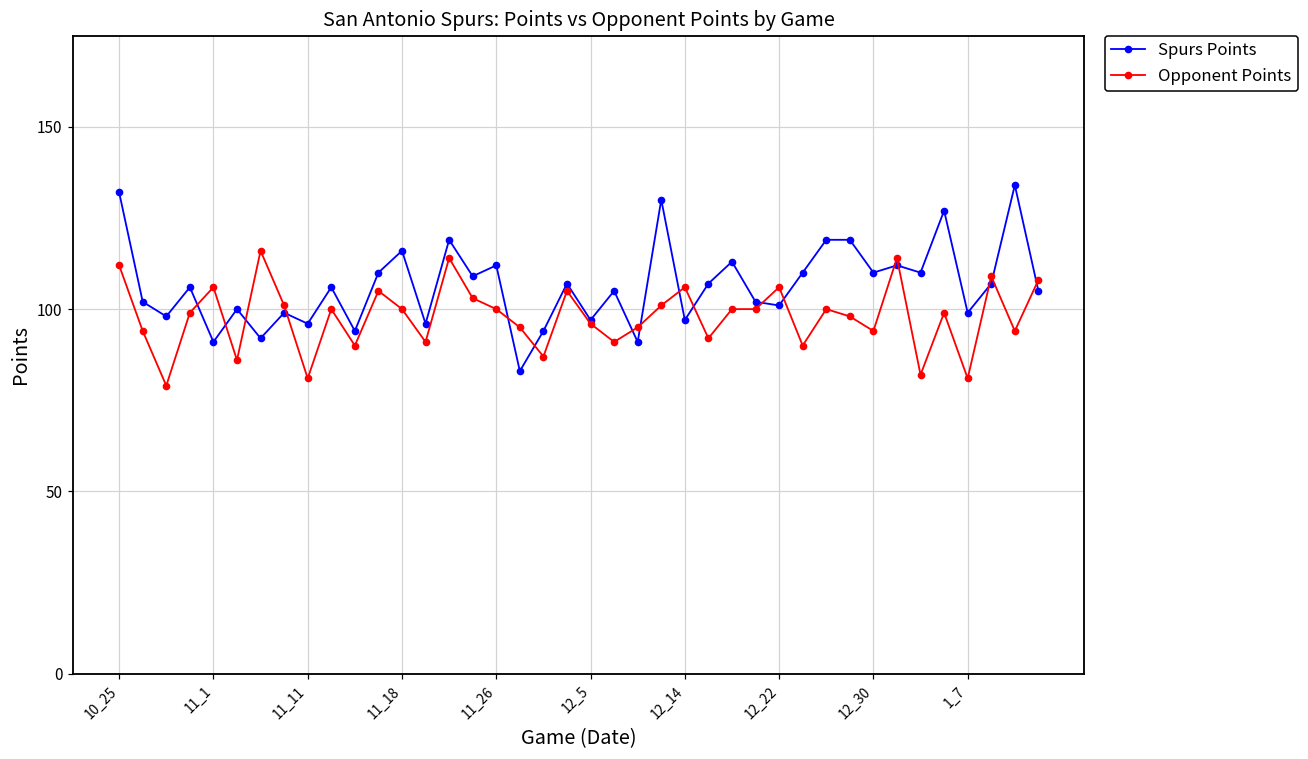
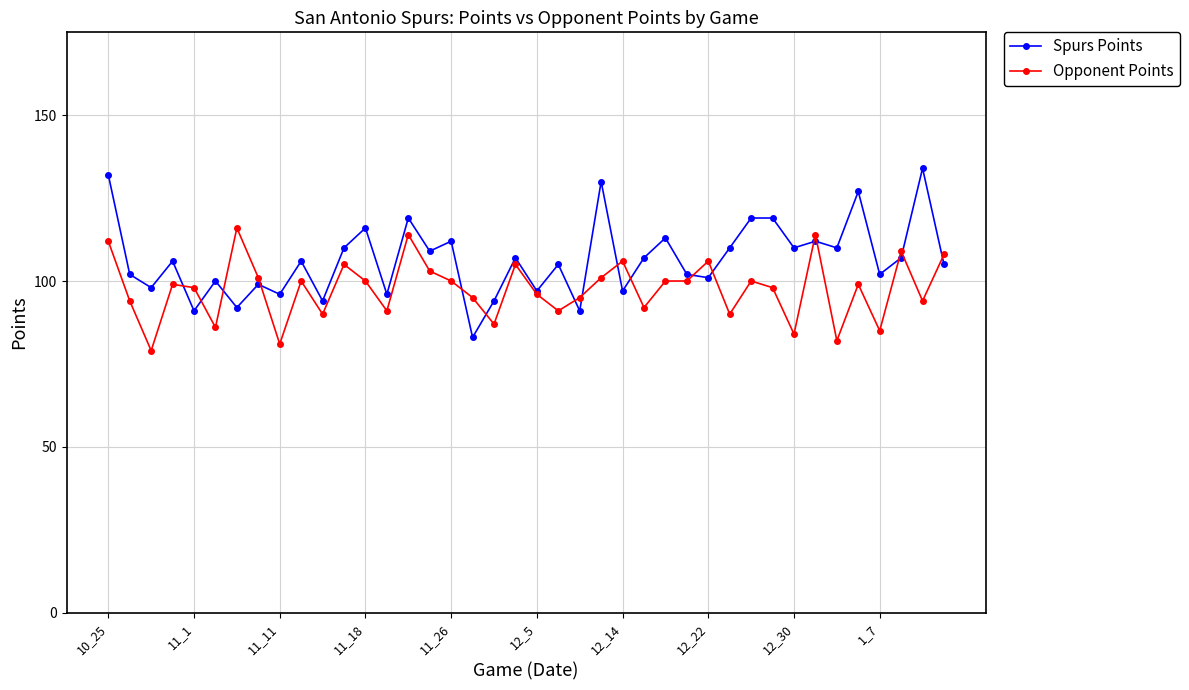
Opponent Points, 11_1: 106 -> 98
Opponent Points, 12_30: 94 -> 84
Spurs Points, 1_7: 99 -> 102
Opponent Points, 1_7: 81 -> 85
